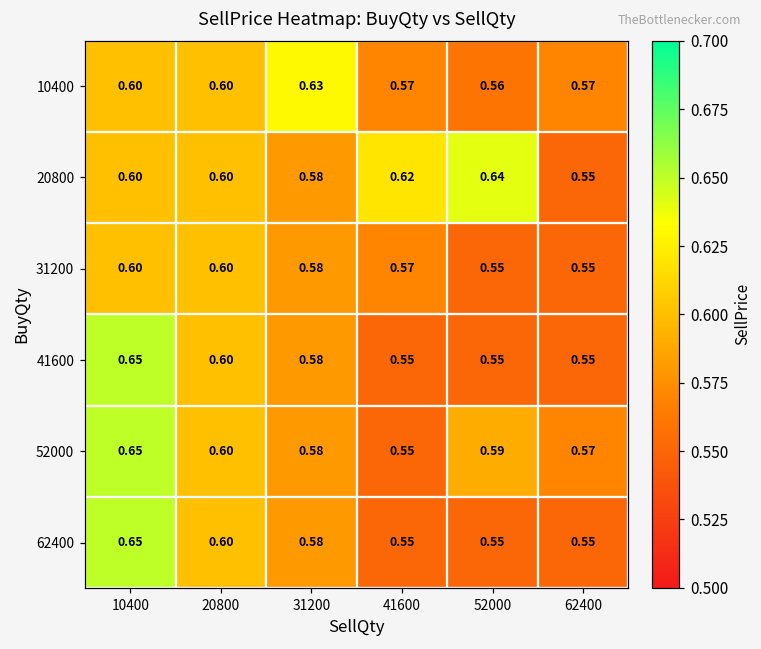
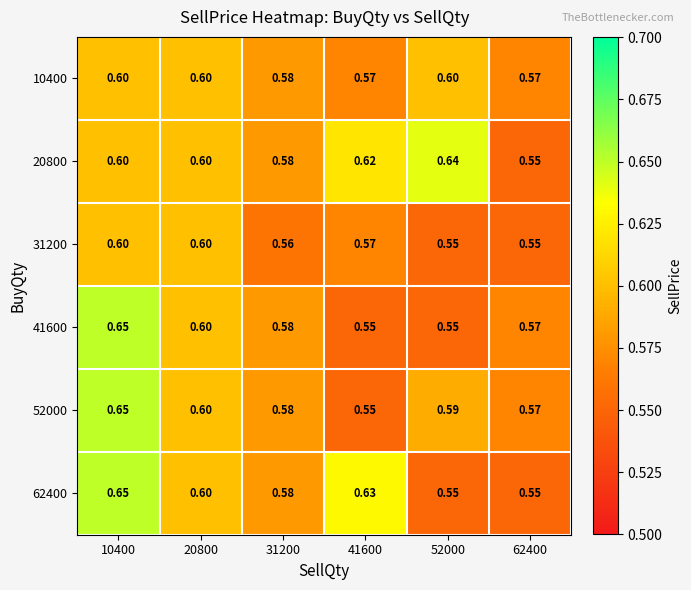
10400, 31200: 0.63 -> 0.58
10400, 52000: 0.56 -> 0.60
31200, 31200: 0.58 -> 0.56
41600, 62400: 0.55 -> 0.57
62400, 41600: 0.55 -> 0.63
